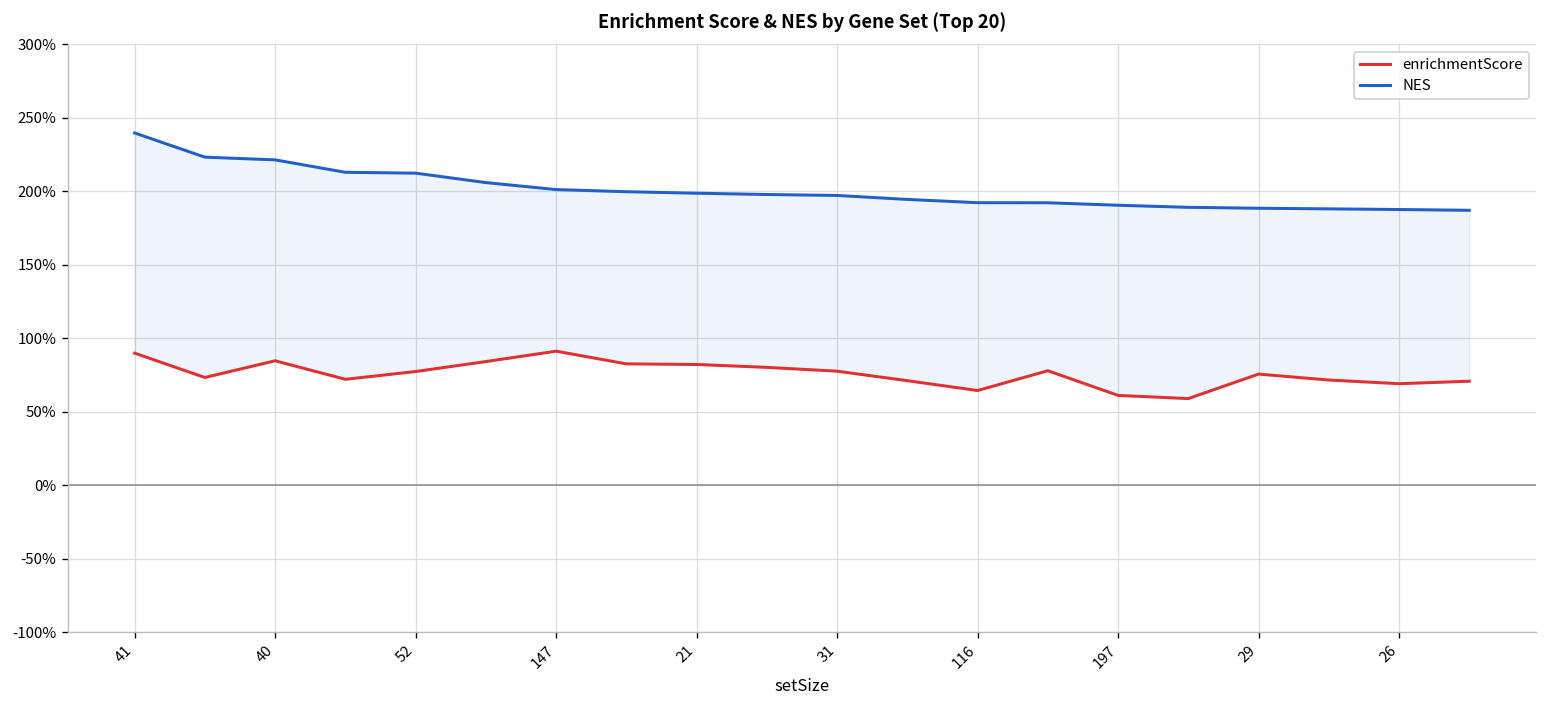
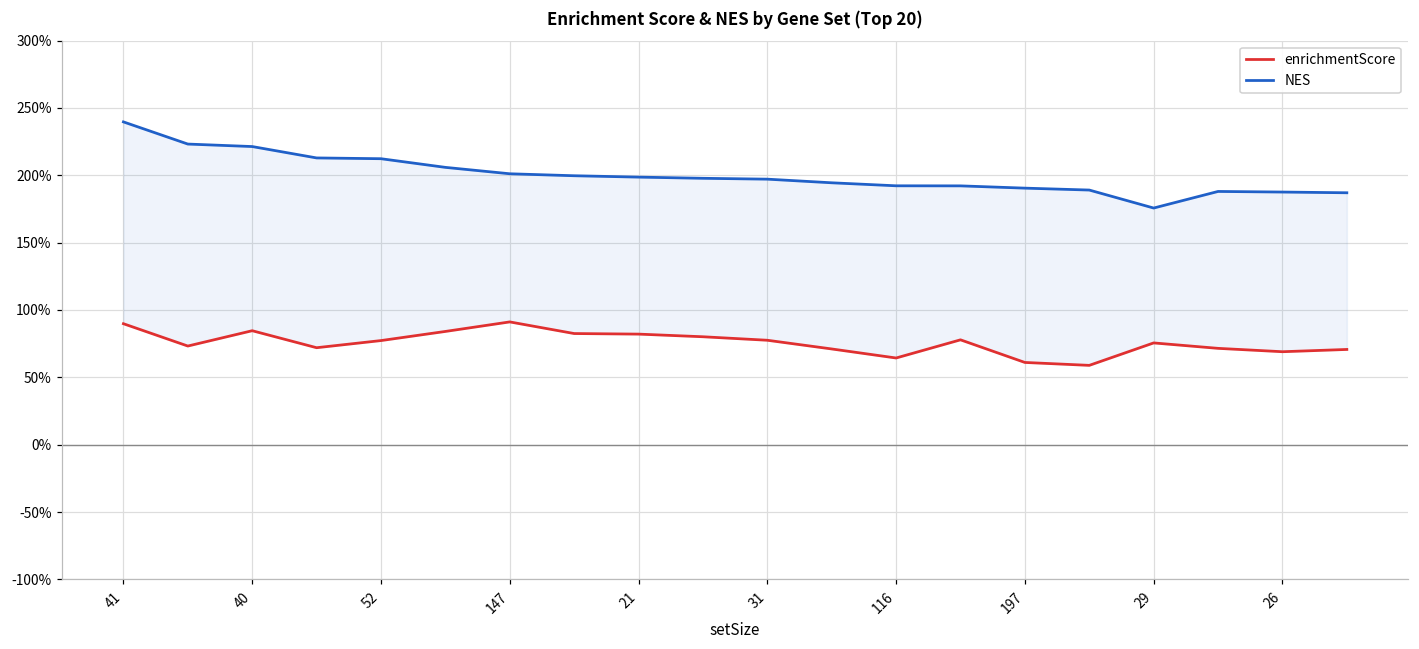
NES, 29: 188% -> 176%
